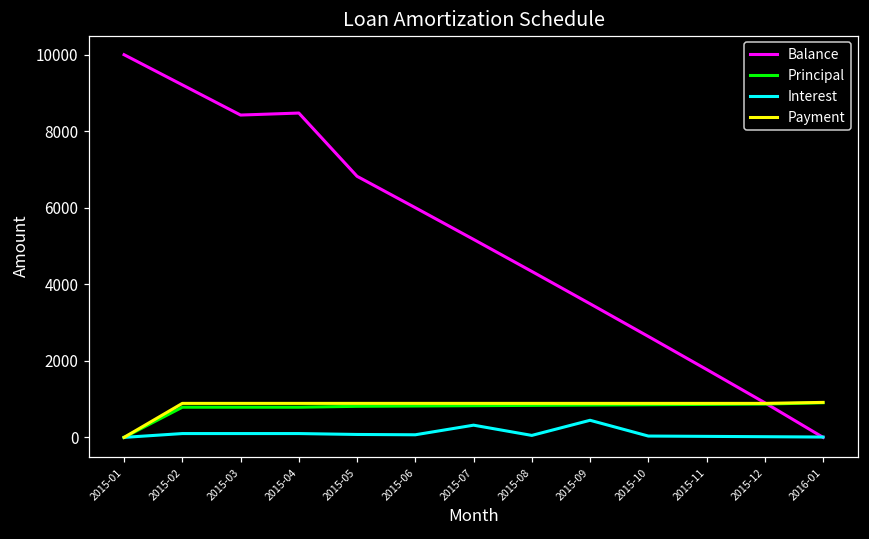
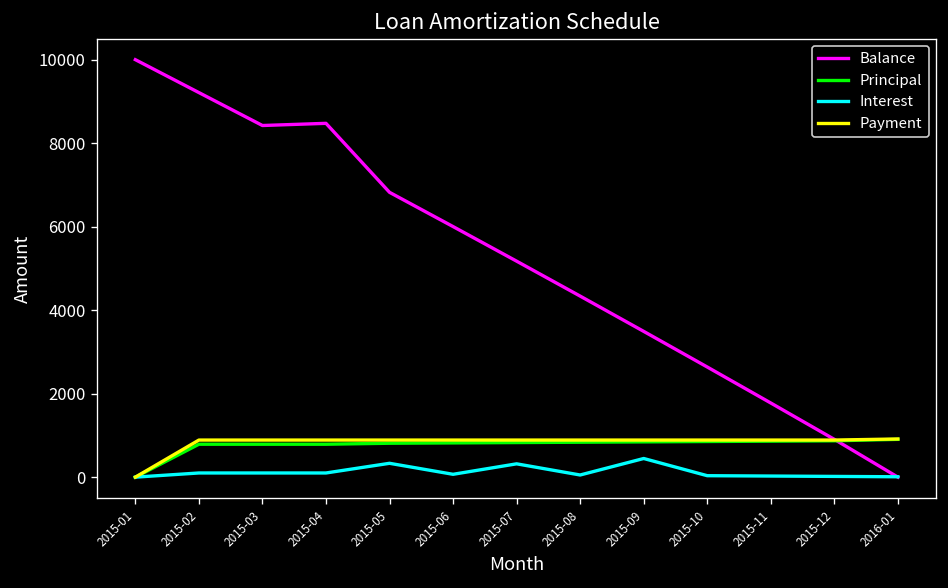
Interest, 2015-05: 100 -> 300
